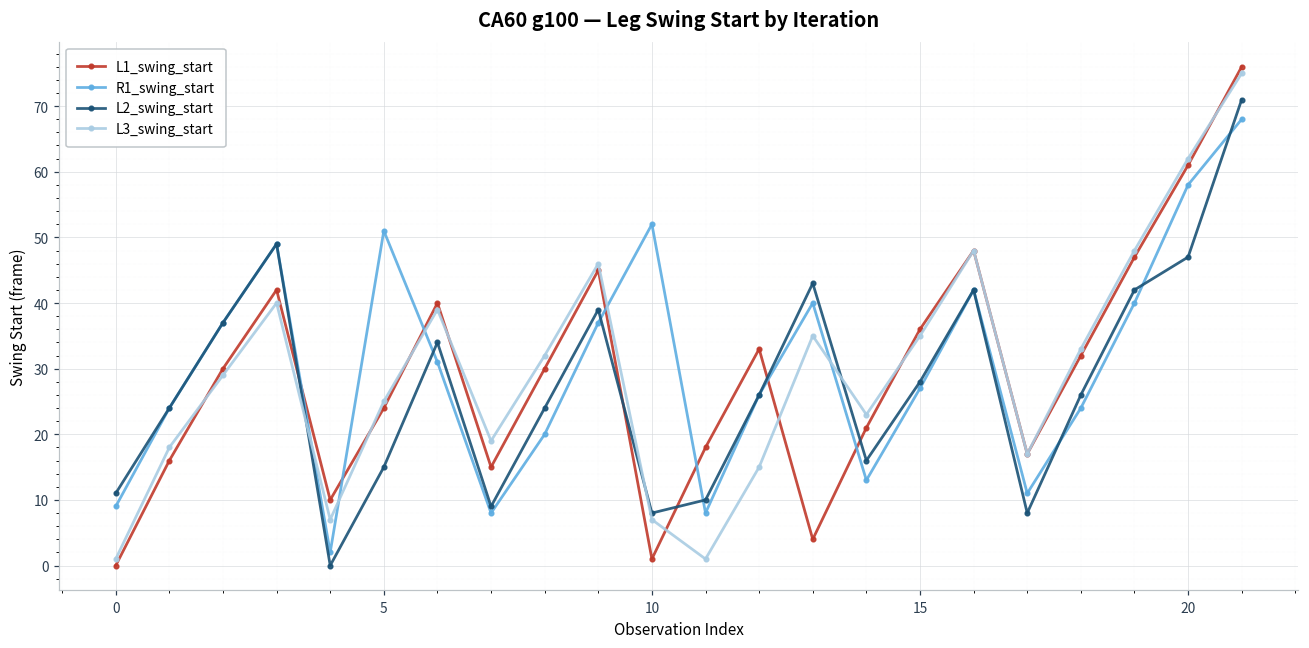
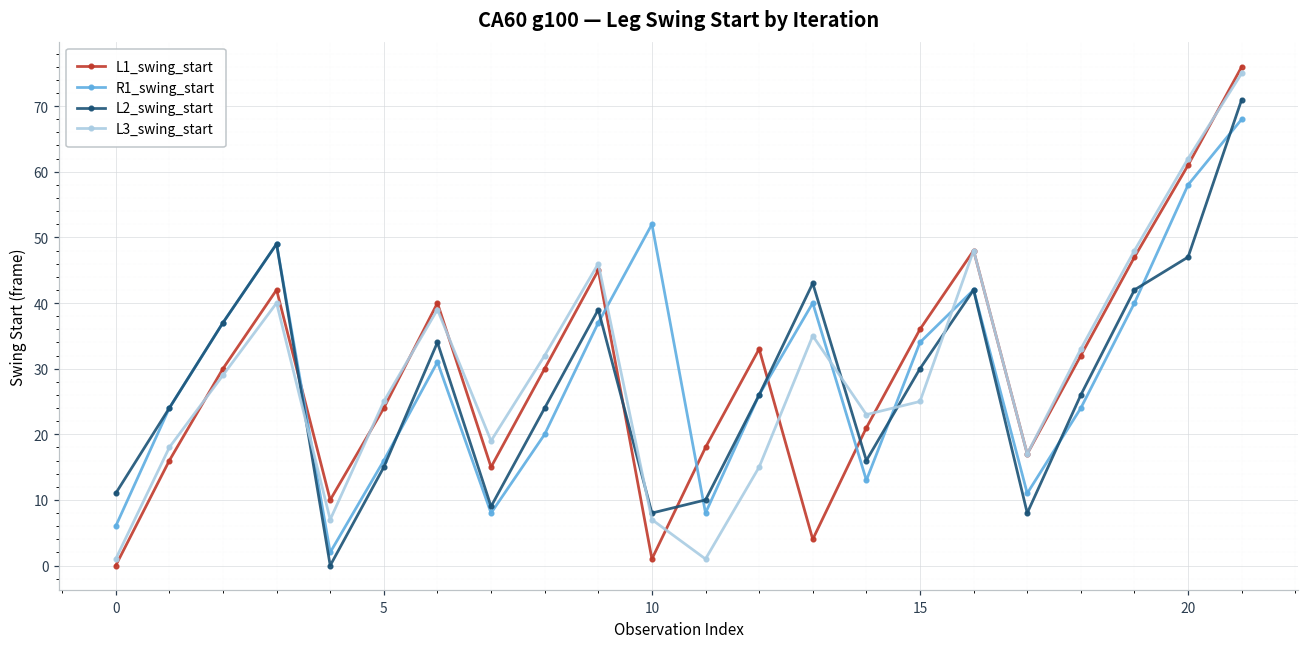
R1_swing_start, 0: 9 -> 6
R1_swing_start, 5: 51 -> 16
R1_swing_start, 15: 27 -> 34
L2_swing_start, 15: 28 -> 30
L3_swing_start, 15: 35 -> 25
